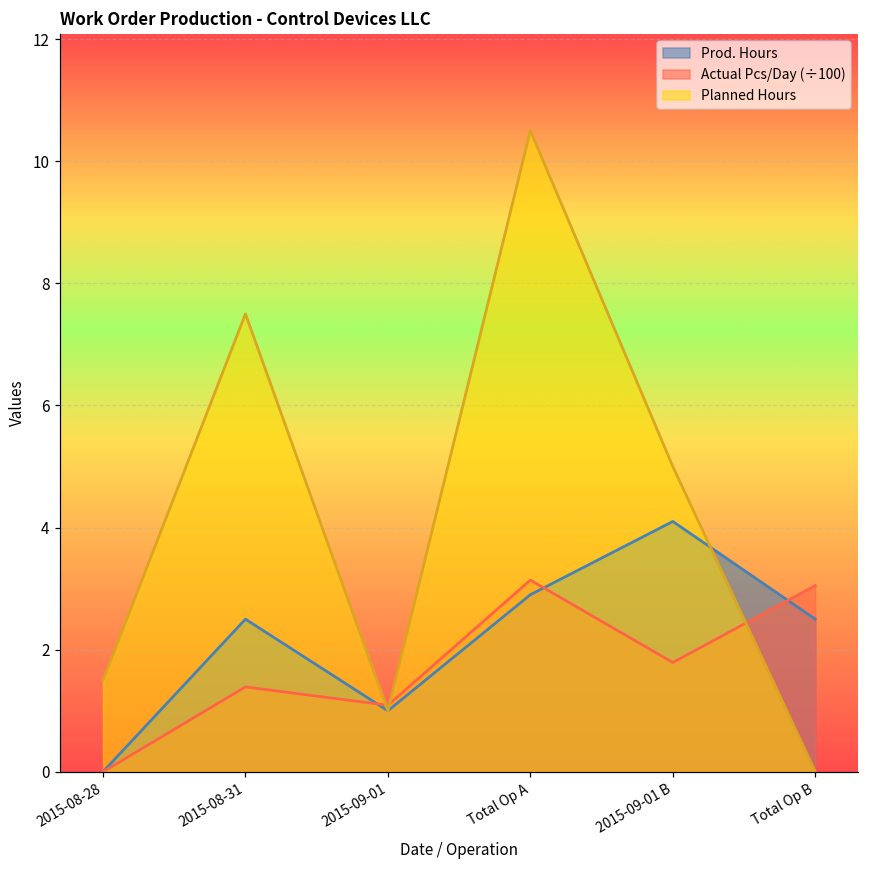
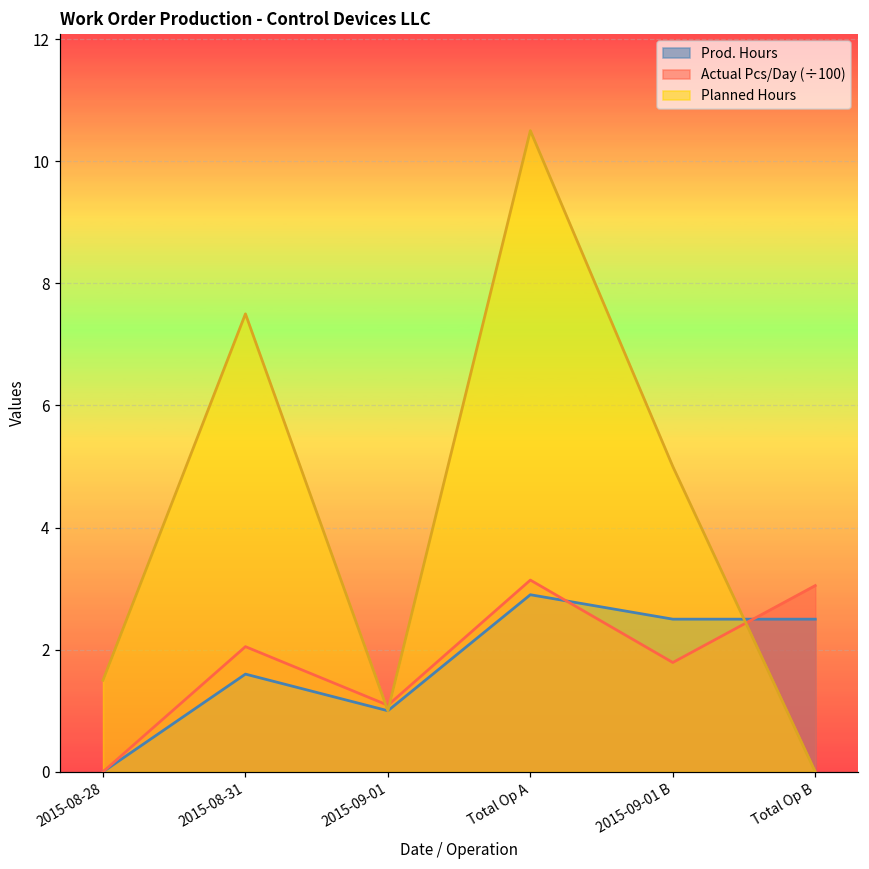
Prod. Hours, 2015-08-31: 2.5 -> 1.6
Actual Pcs/Day (÷100), 2015-08-31: 1.4 -> 2.1
Prod. Hours, 2015-09-01 B: 4.1 -> 2.5
